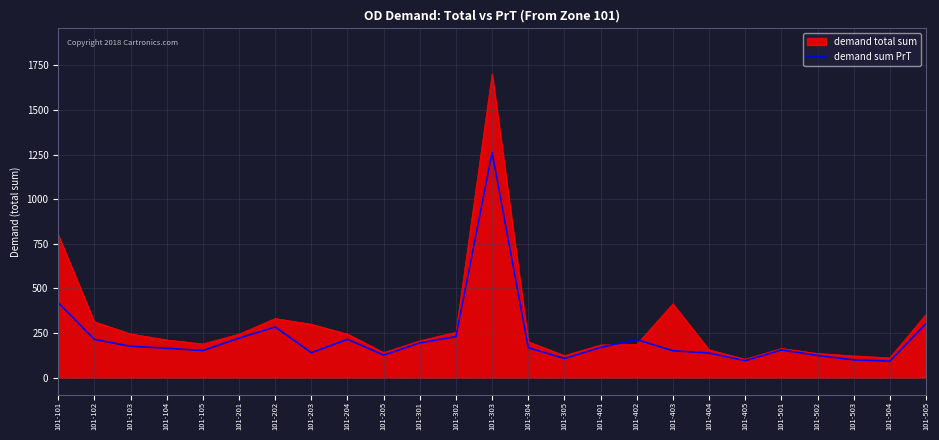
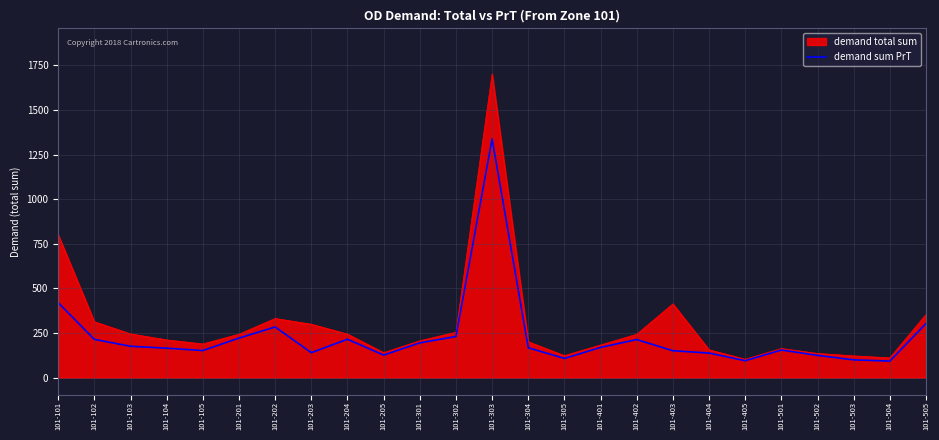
demand sum PrT, 101-303: 1260 -> 1340
demand total sum, 101-402: 190 -> 240
